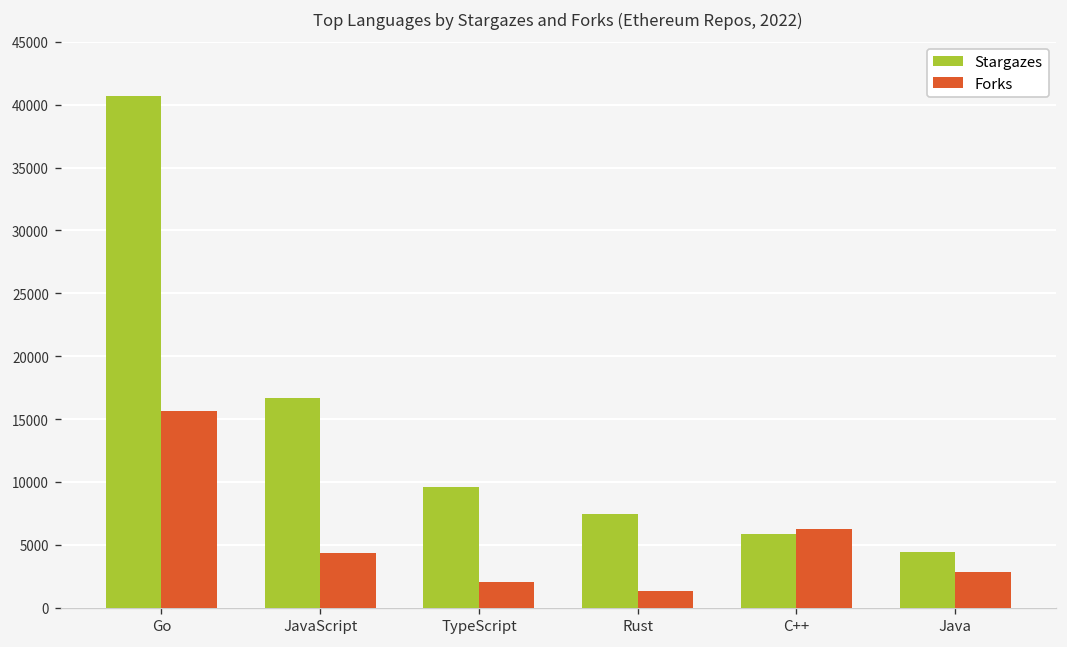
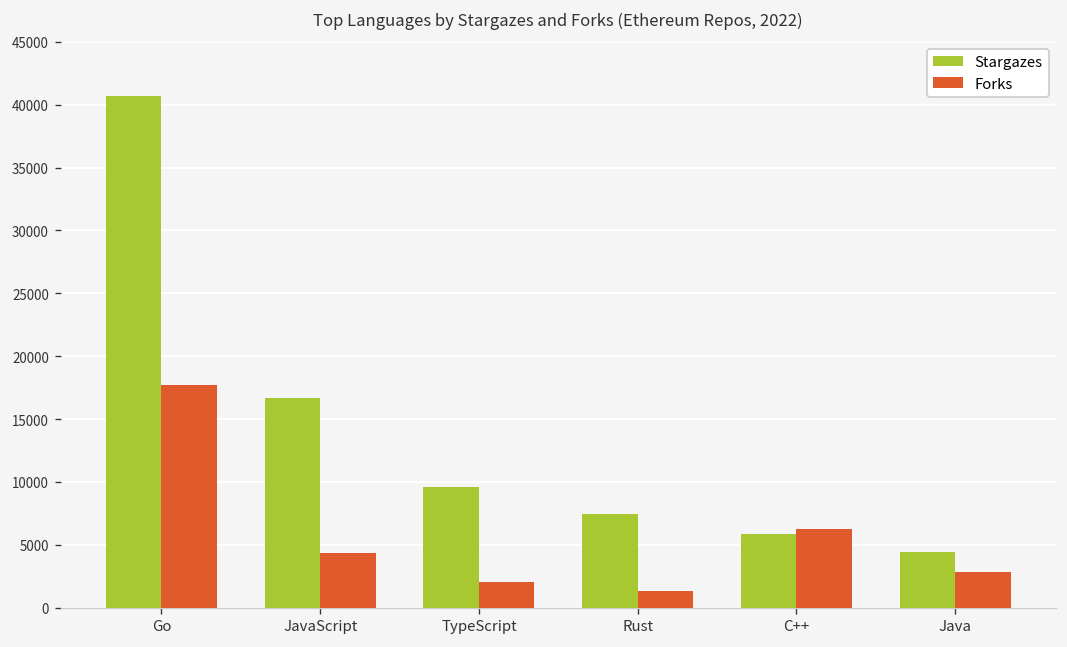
Forks, Go: 15600 -> 17700
